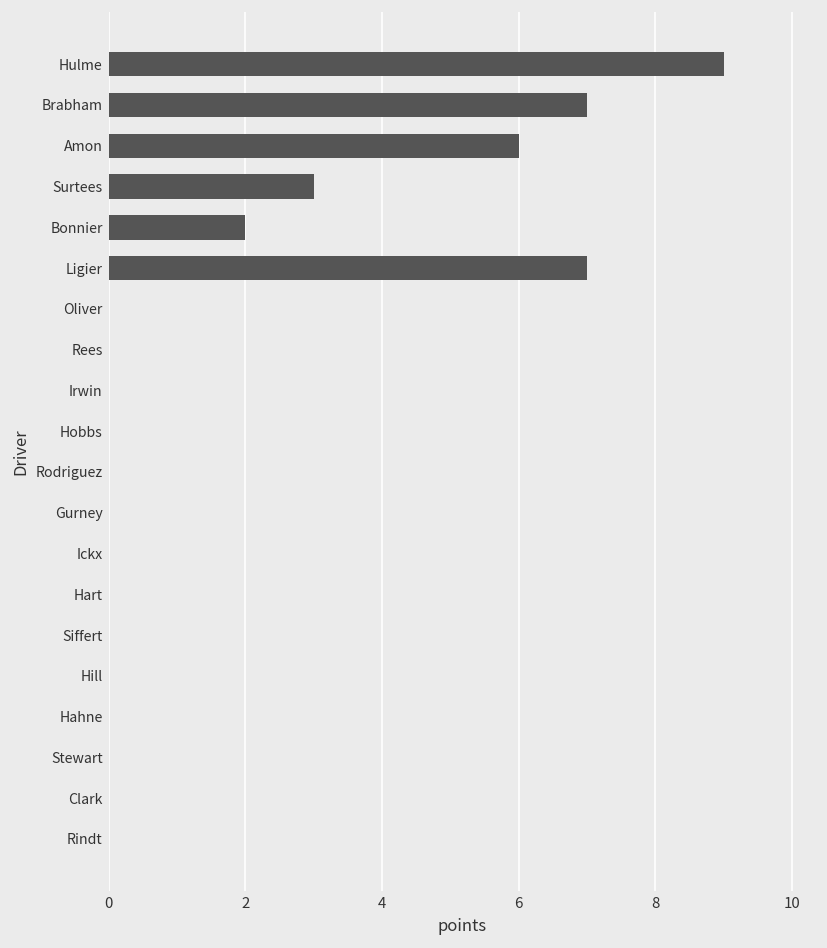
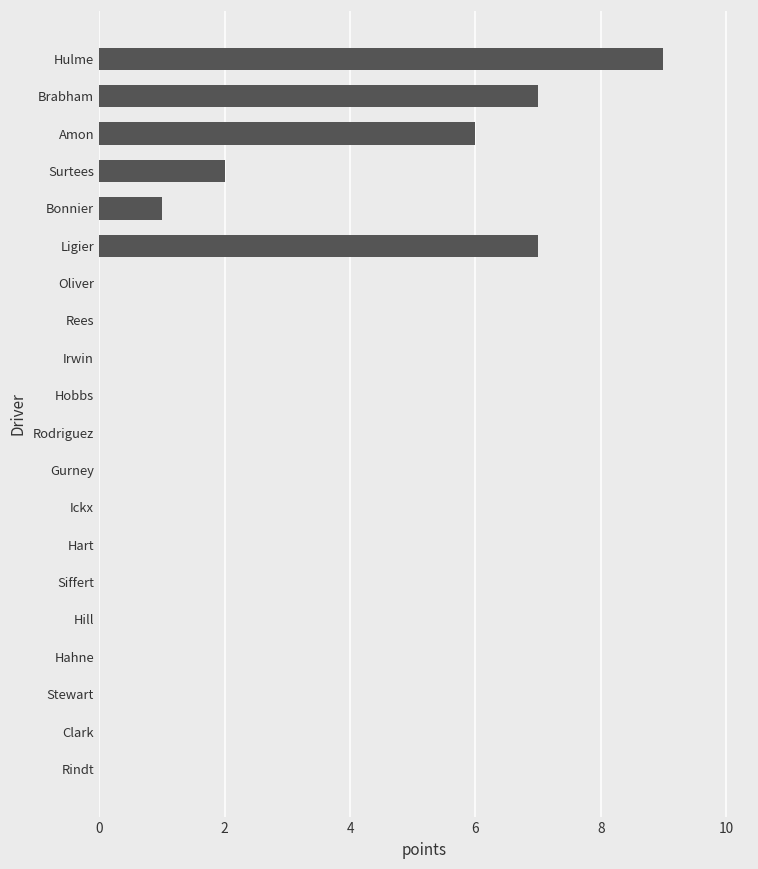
Surtees: 3 -> 2
Bonnier: 2 -> 1
